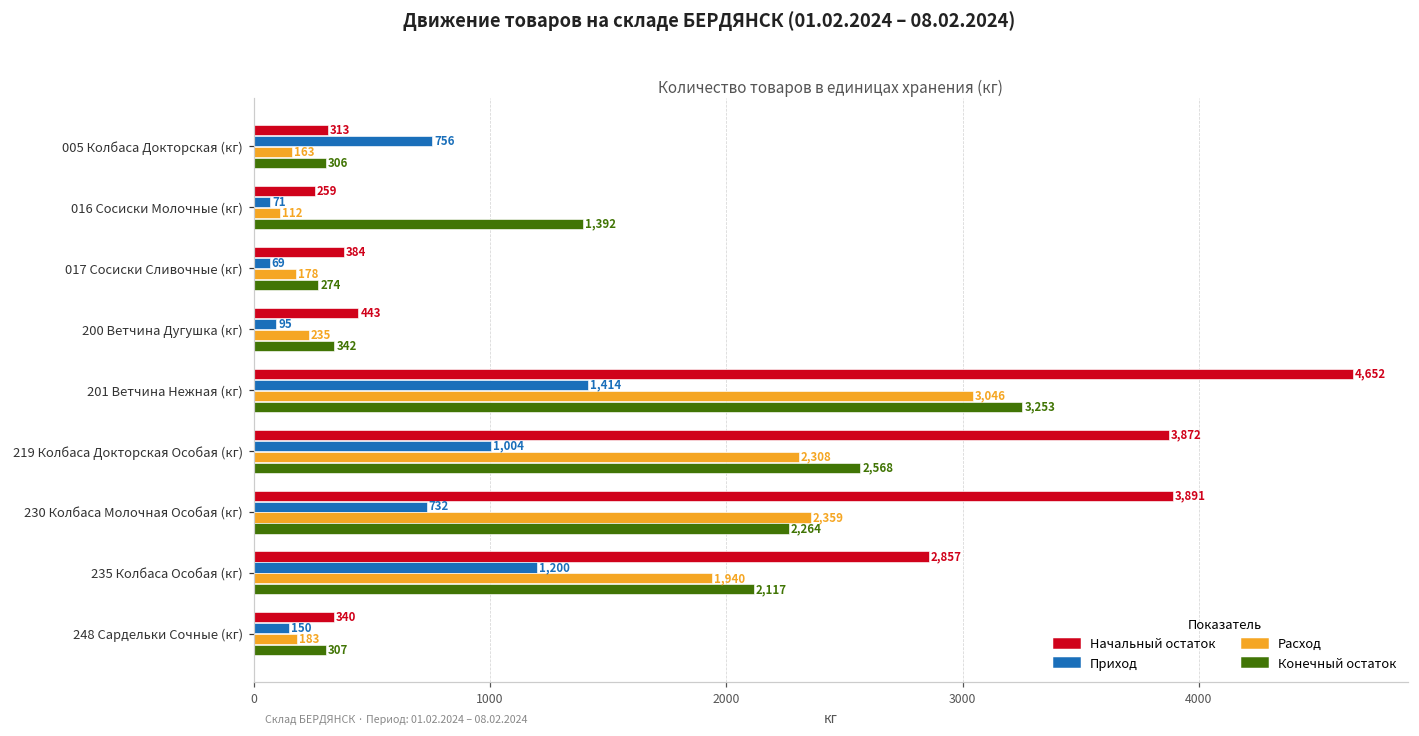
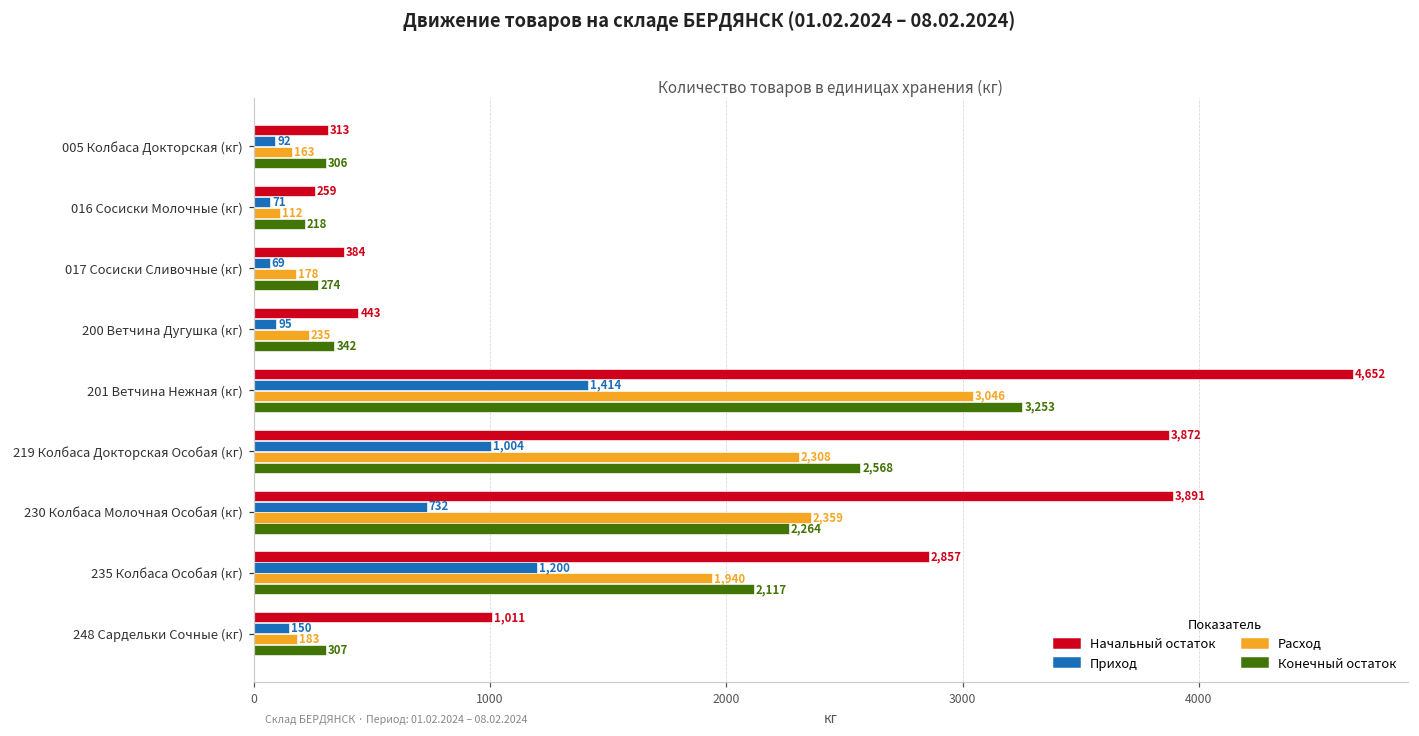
Приход, 005 Колбаса Докторская (кг): 756 -> 92
Конечный остаток, 016 Сосиски Молочные (кг): 1,392 -> 218
Начальный остаток, 248 Сардельки Сочные (кг): 340 -> 1,011
